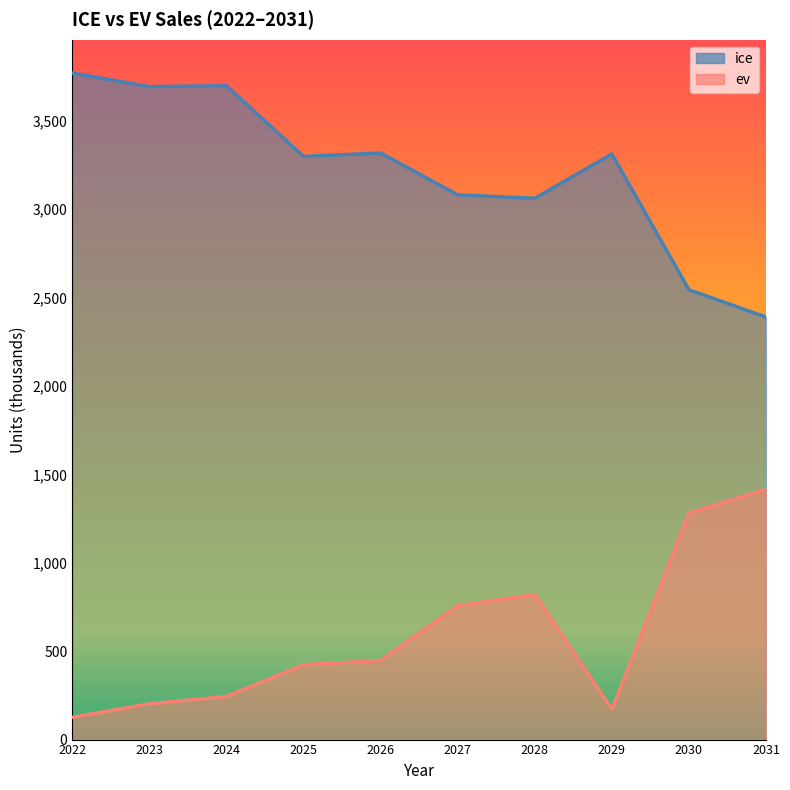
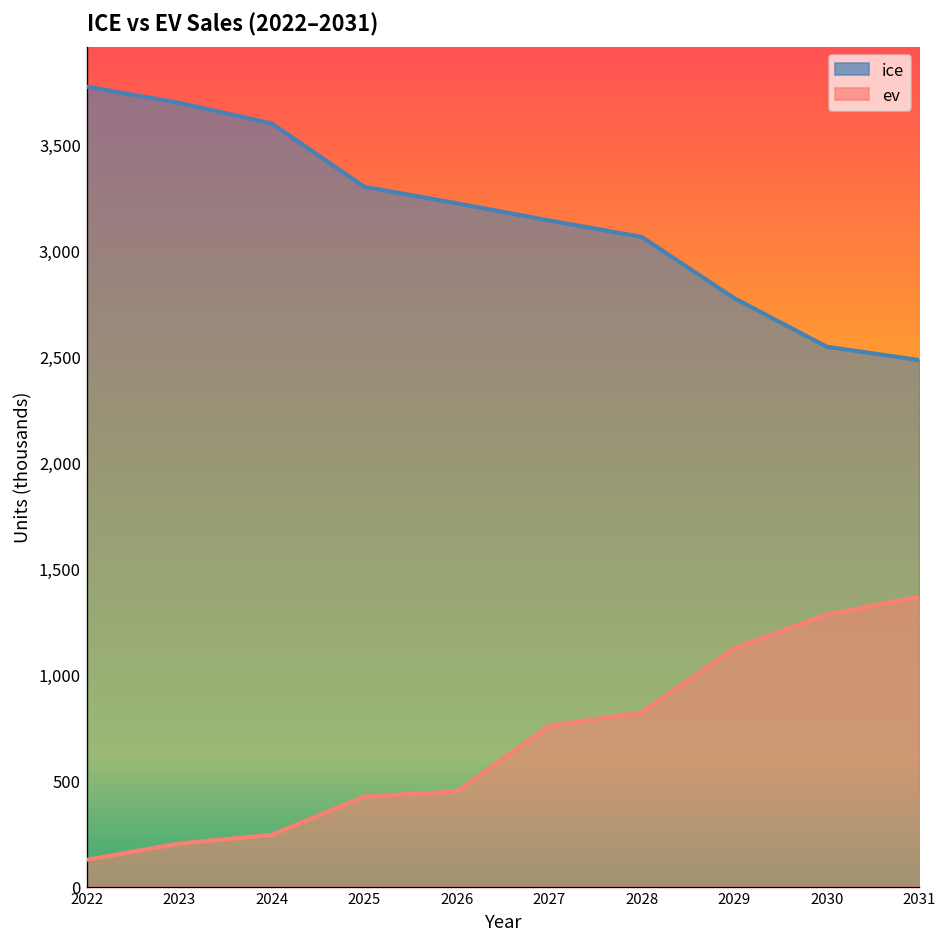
ice, 2024: 3,700 -> 3,600
ice, 2026: 3,320 -> 3,220
ice, 2027: 3,080 -> 3,140
ice, 2029: 3,310 -> 2,770
ev, 2029: 170 -> 1,120
ice, 2031: 2,390 -> 2,480
ev, 2031: 1,410 -> 1,370
